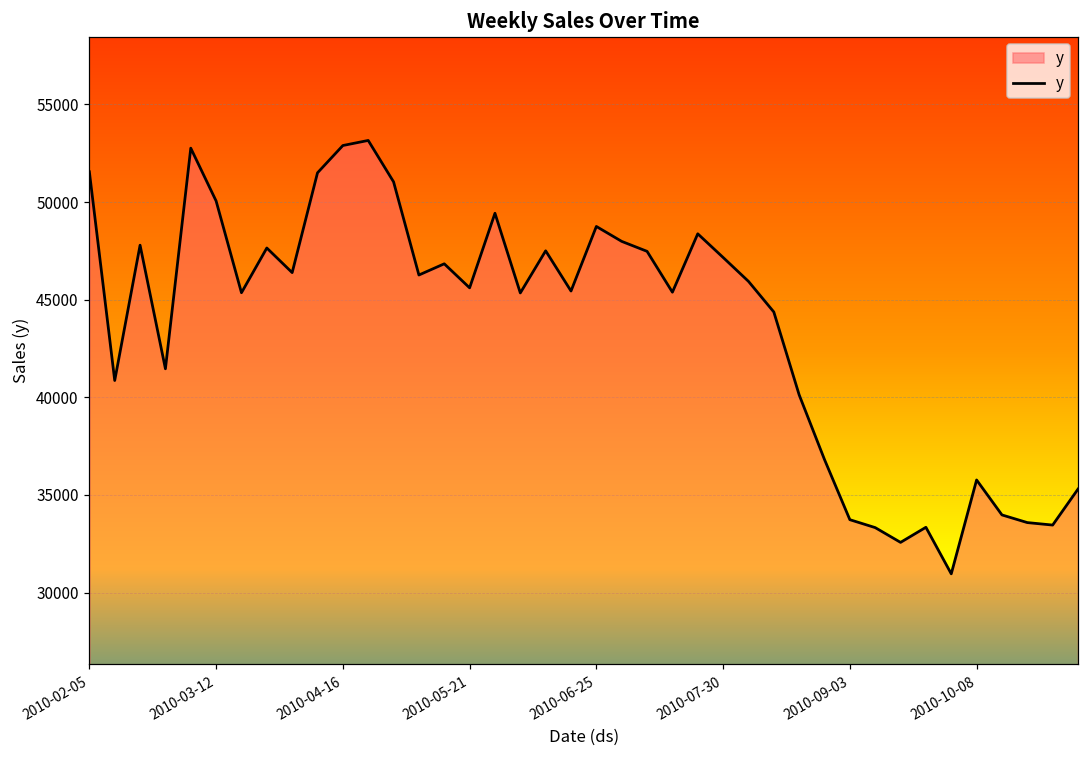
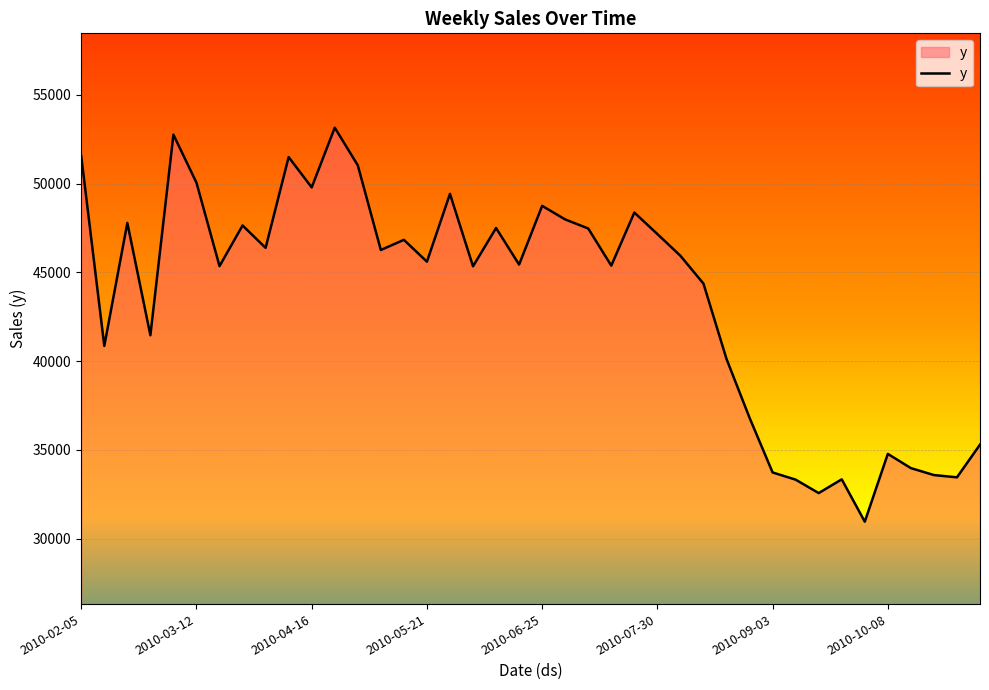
2010-04-16: 52900 -> 49800
2010-10-08: 35800 -> 34800
